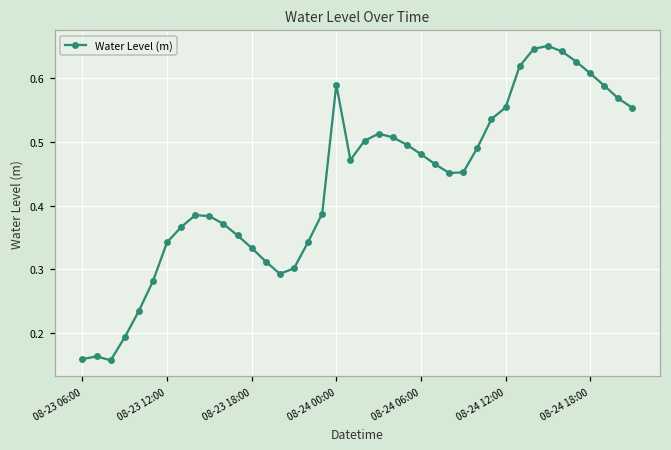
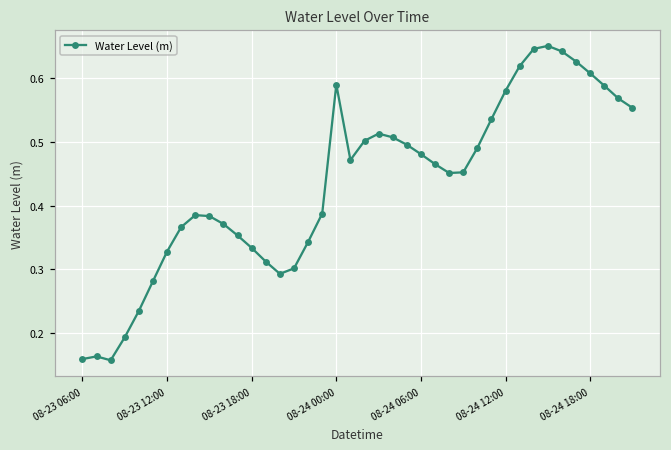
08-23 12:00: 0.34 -> 0.33
08-24 12:00: 0.55 -> 0.58
